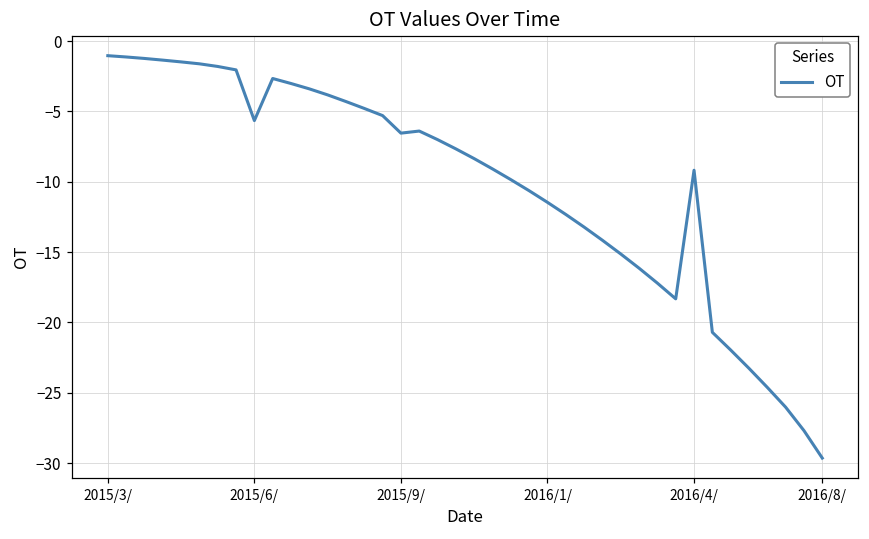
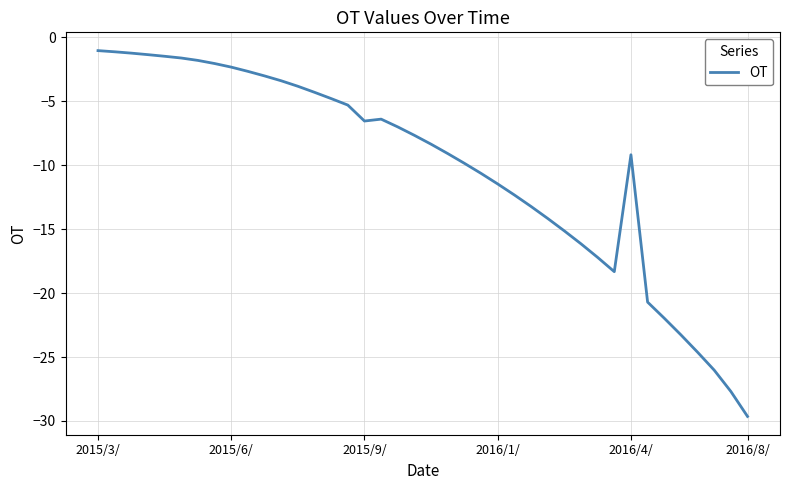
2015/6/: -5.6 -> -2.3
